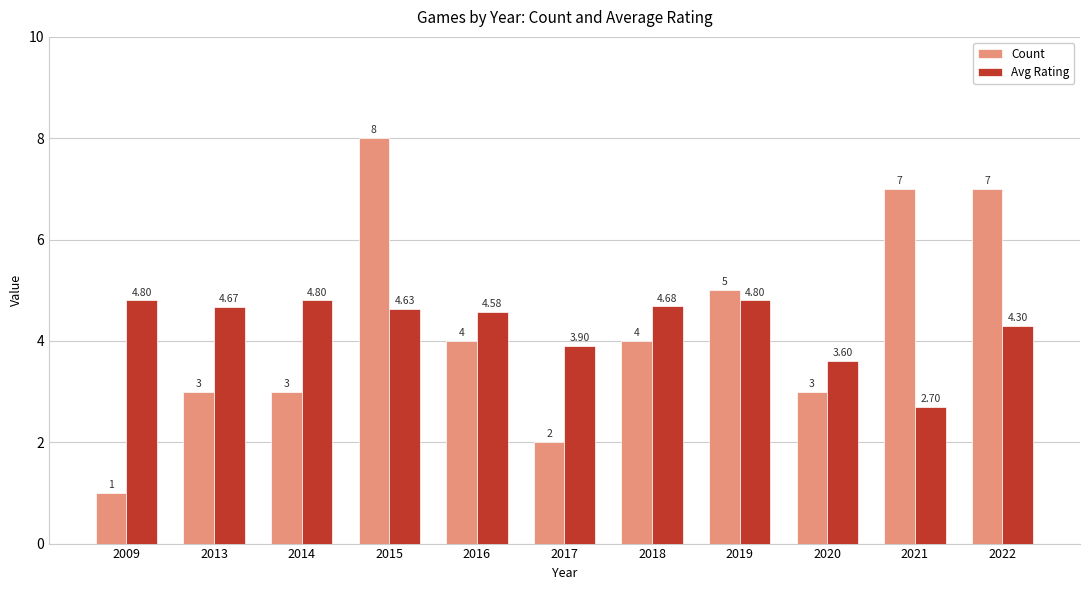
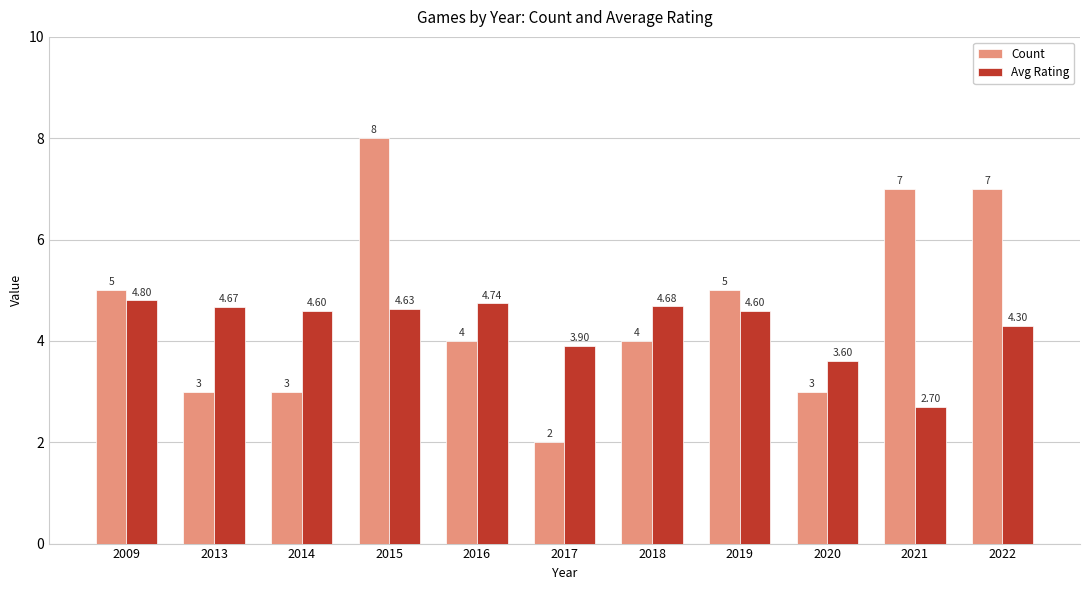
Count, 2009: 1 -> 5
Avg Rating, 2014: 4.80 -> 4.60
Avg Rating, 2016: 4.58 -> 4.74
Avg Rating, 2019: 4.80 -> 4.60
